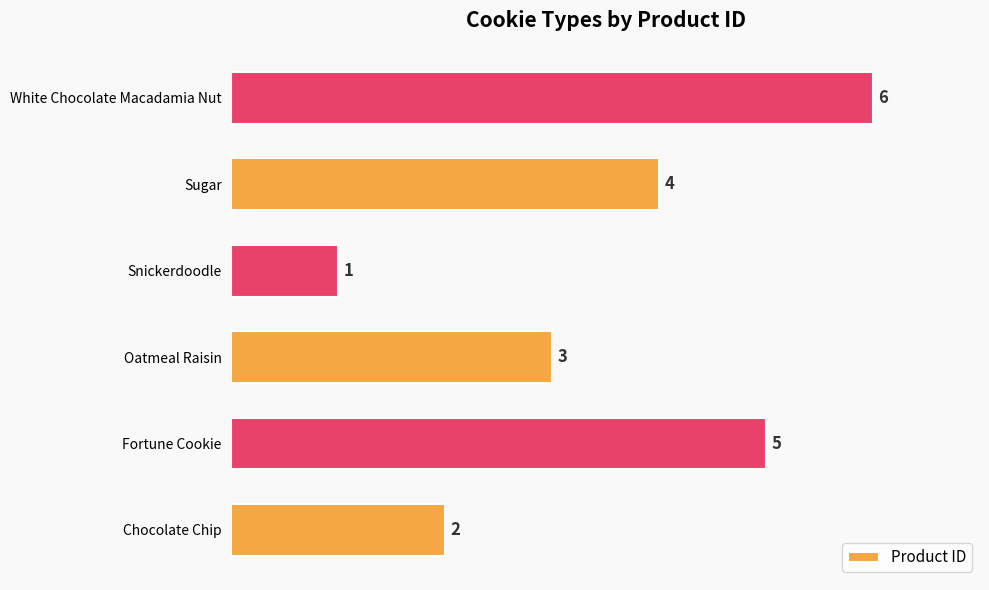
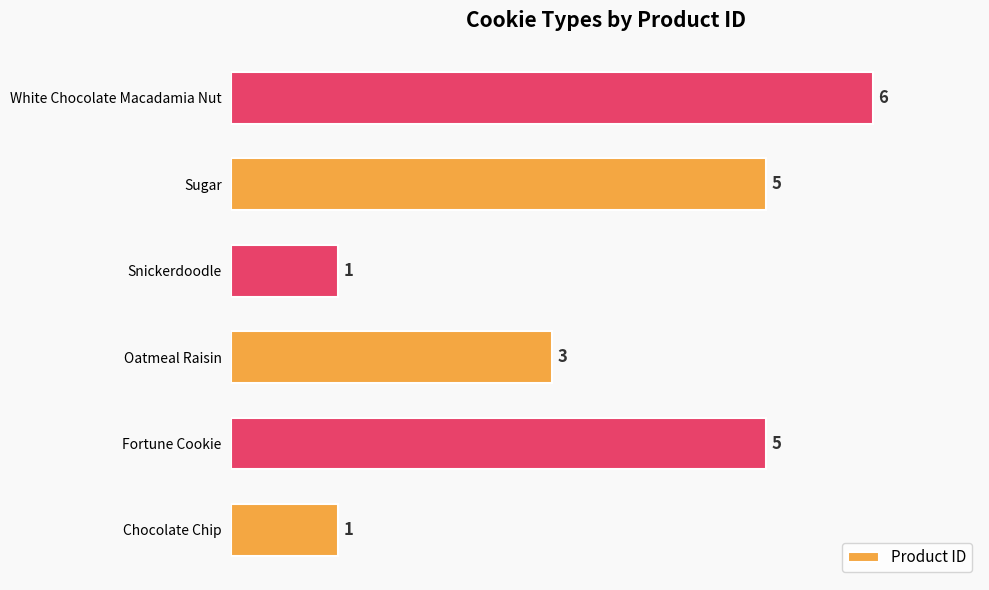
Sugar: 4 -> 5
Chocolate Chip: 2 -> 1
